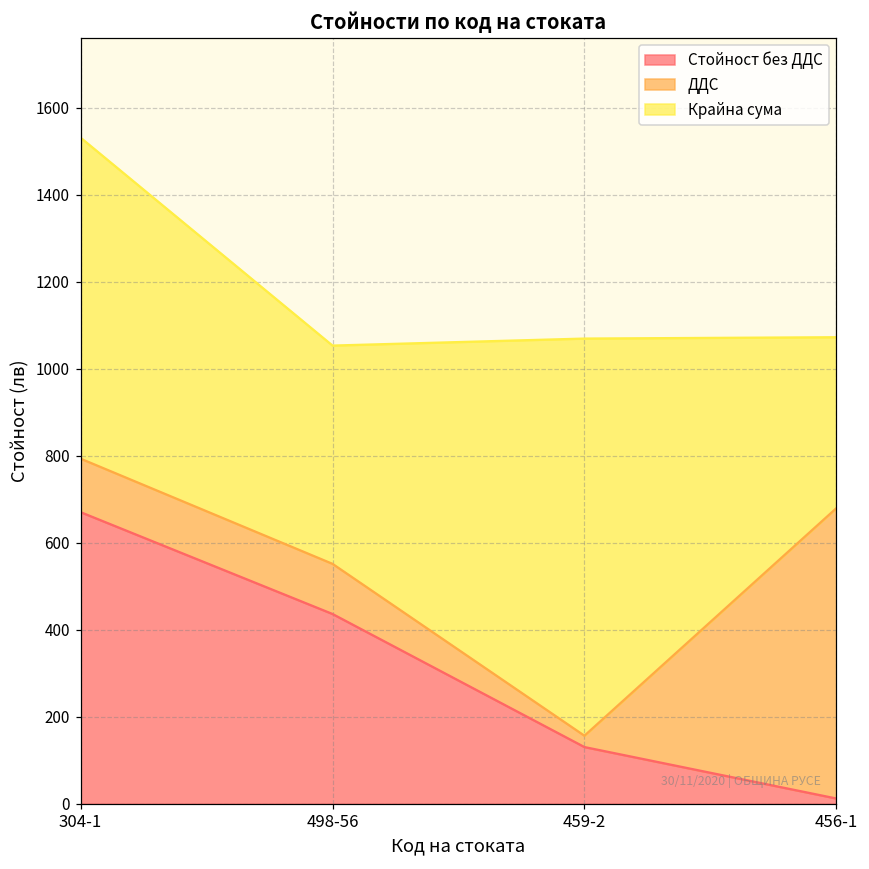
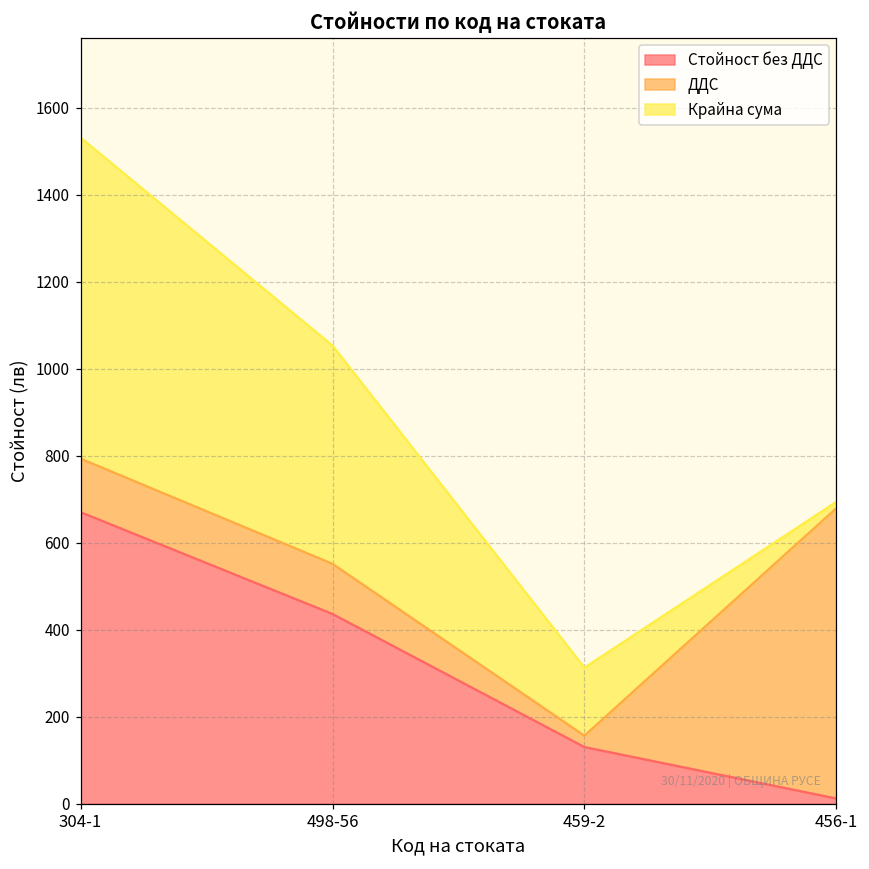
Крайна сума, 459-2: 910 -> 160
Крайна сума, 456-1: 390 -> 10
